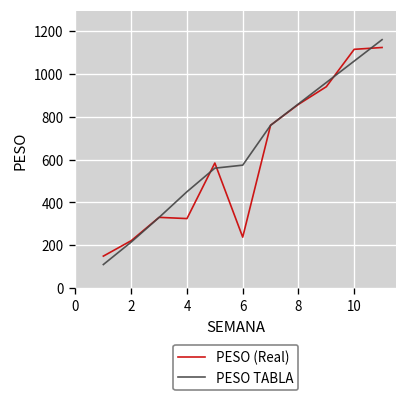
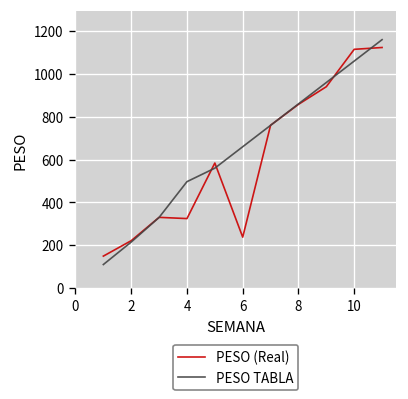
PESO TABLA, 4: 450 -> 500
PESO TABLA, 6: 570 -> 660
